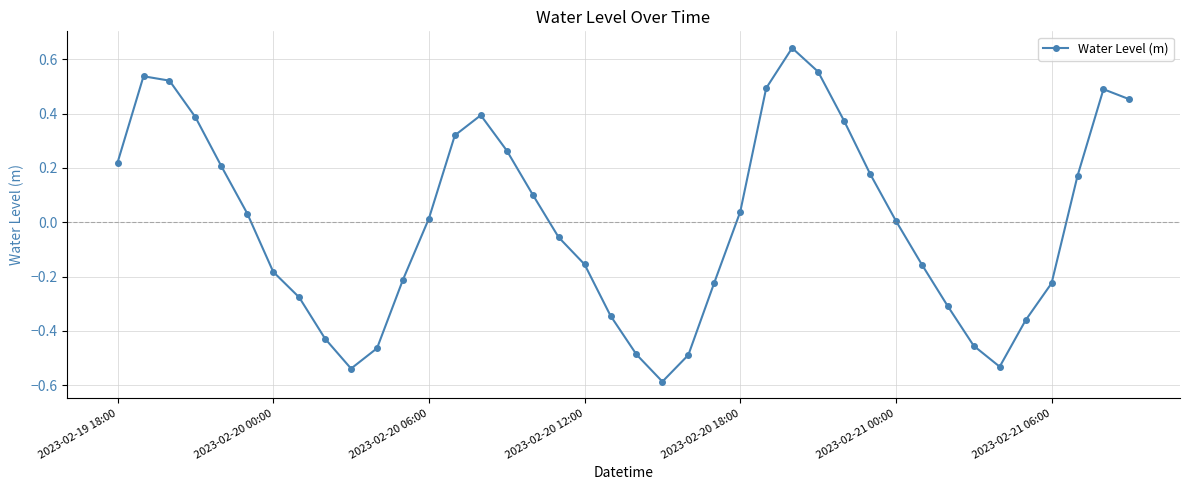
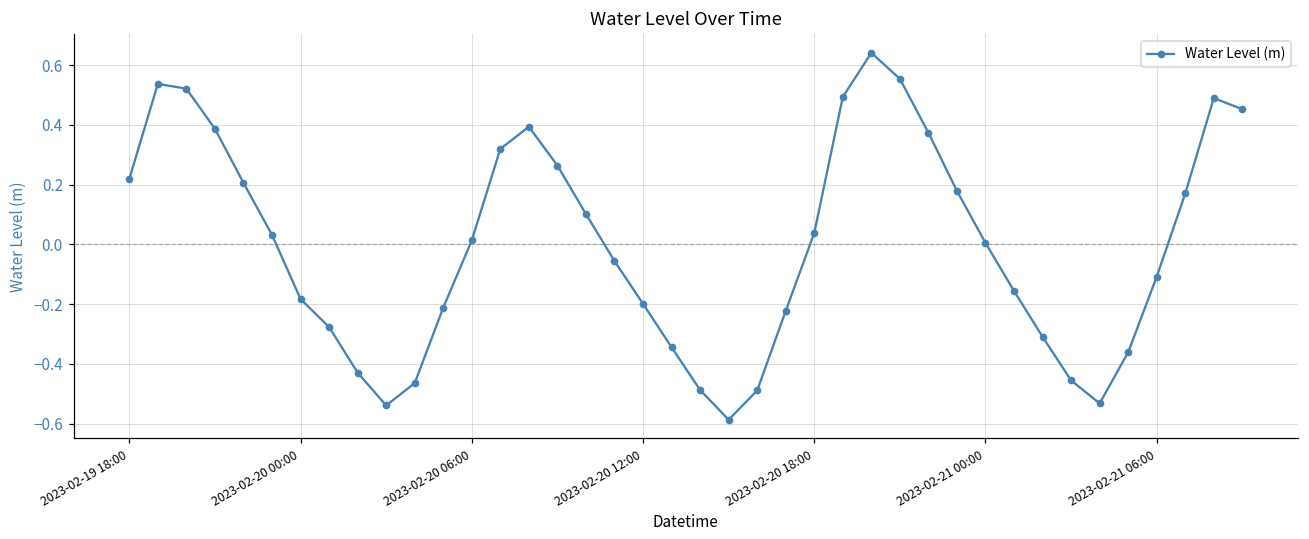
2023-02-20 12:00: -0.16 -> -0.20
2023-02-21 06:00: -0.22 -> -0.11
